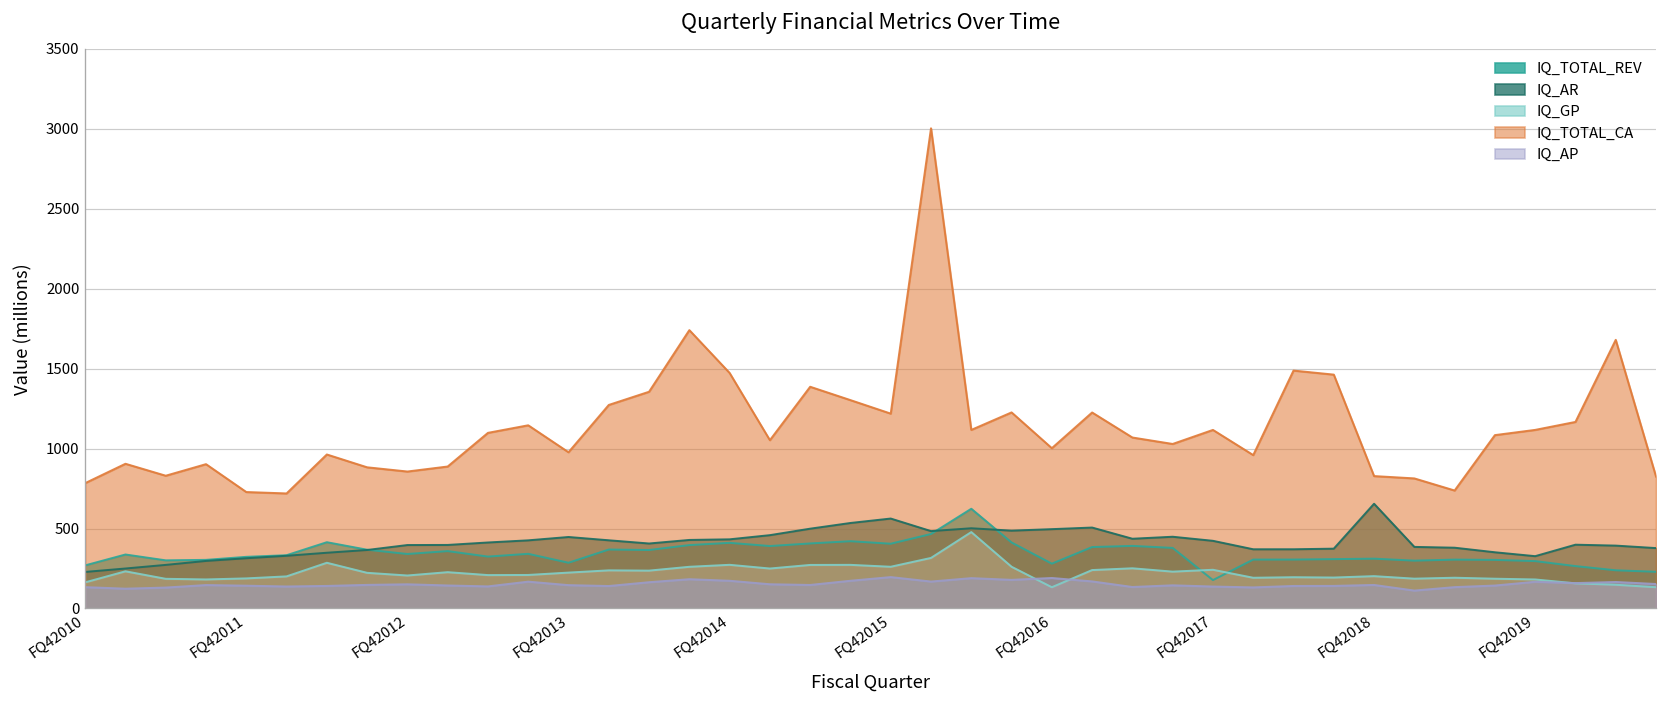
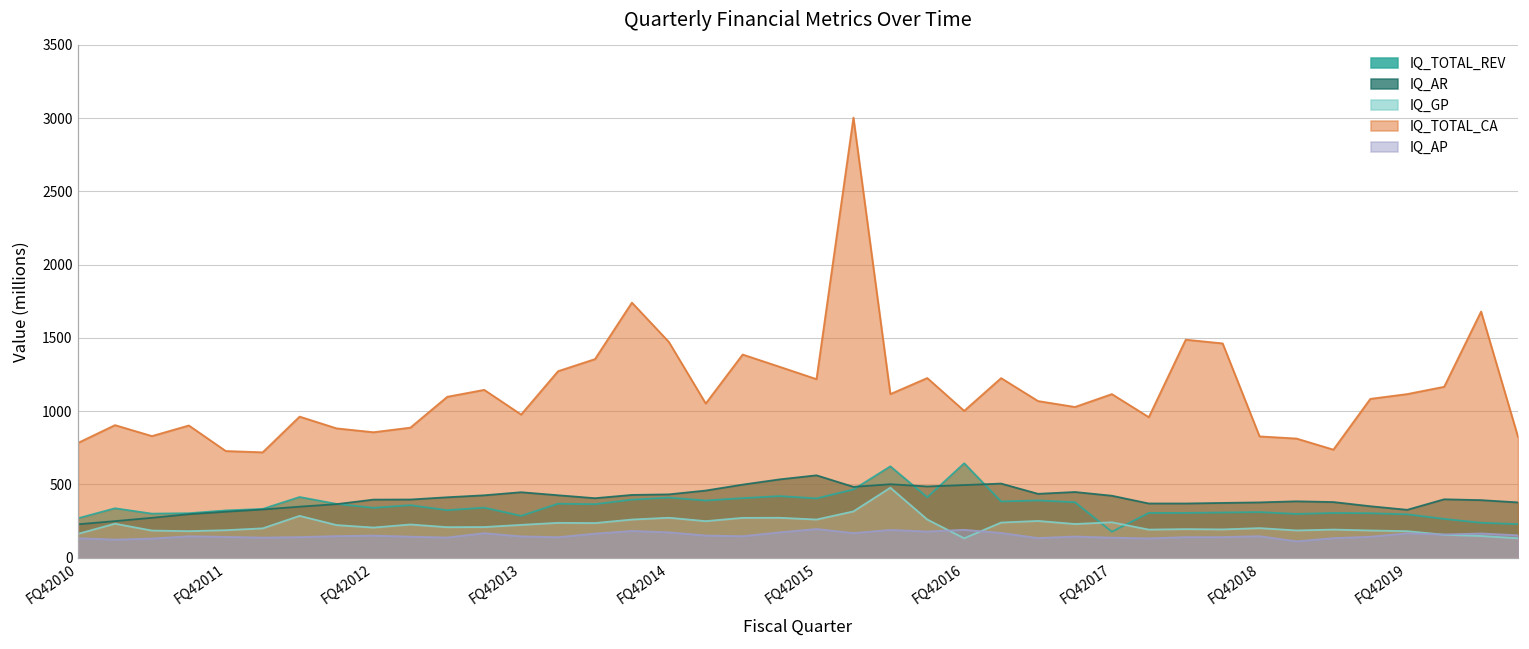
IQ_TOTAL_REV, FQ42016: 280 -> 640
IQ_AR, FQ42018: 650 -> 380
